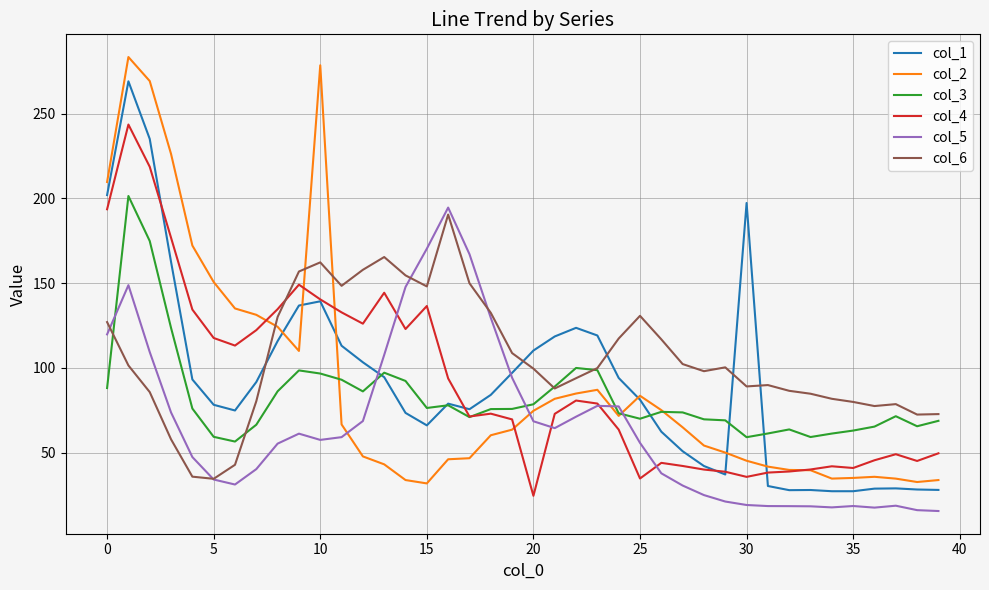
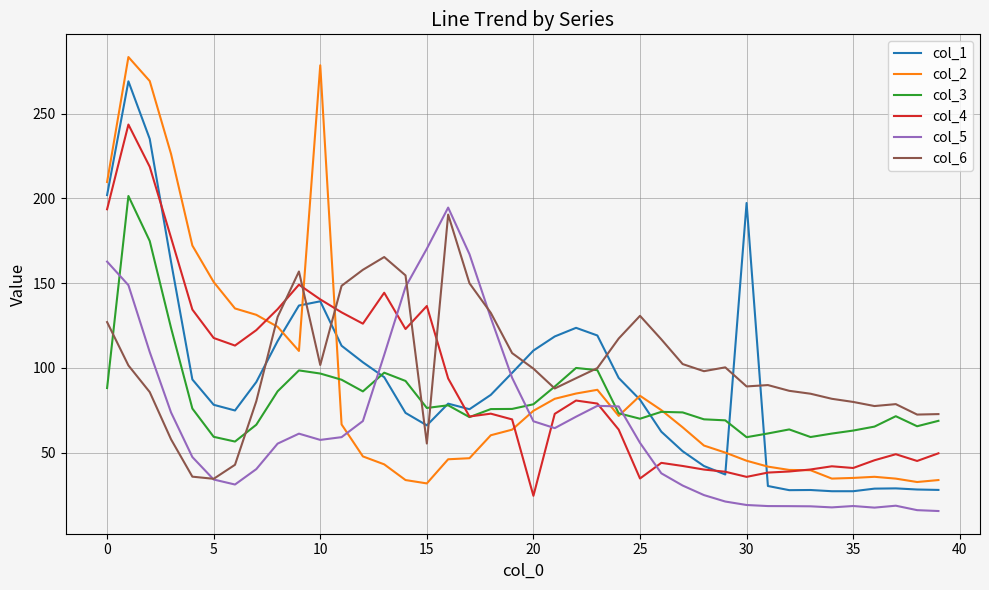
col_5, 0: 120 -> 163
col_6, 10: 162 -> 102
col_6, 15: 148 -> 55
